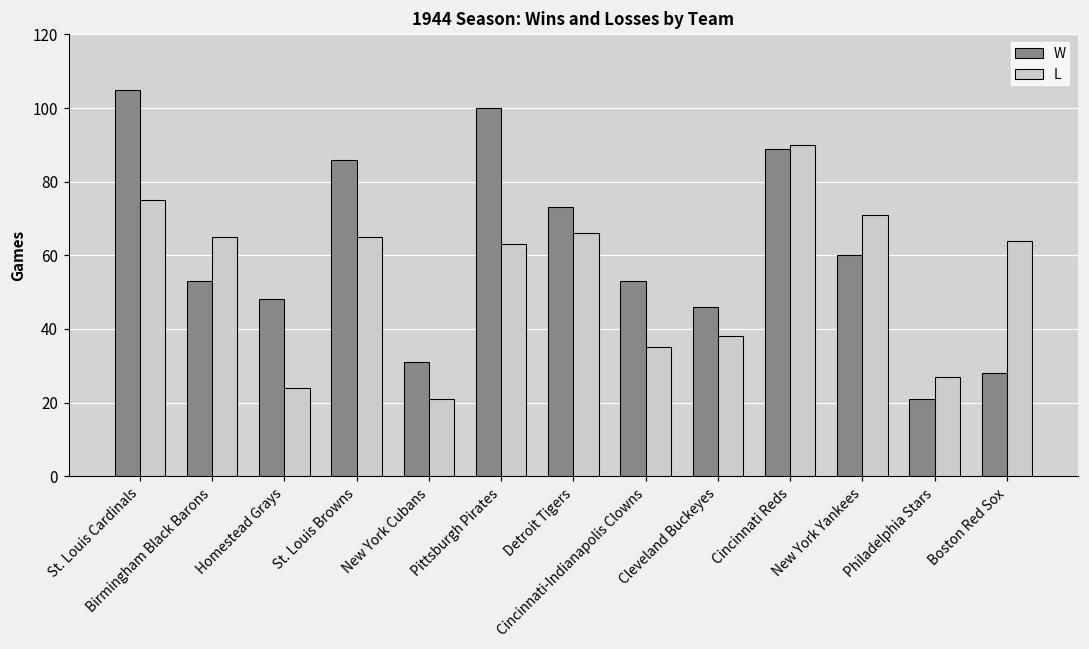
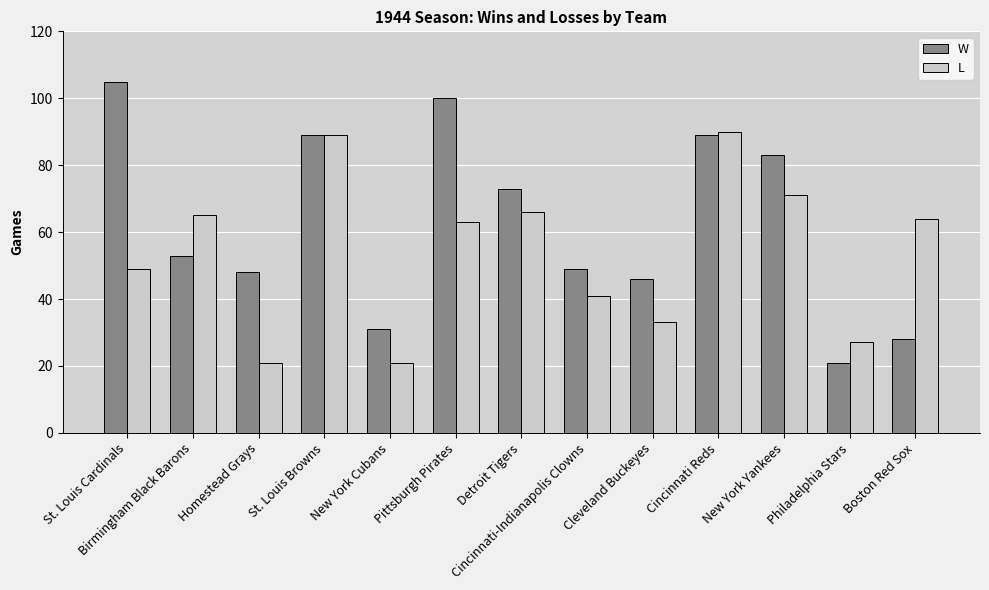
L, St. Louis Cardinals: 75 -> 49
L, Homestead Grays: 24 -> 21
W, St. Louis Browns: 86 -> 89
L, St. Louis Browns: 65 -> 89
W, Cincinnati-Indianapolis Clowns: 53 -> 49
L, Cincinnati-Indianapolis Clowns: 35 -> 41
L, Cleveland Buckeyes: 38 -> 33
W, New York Yankees: 60 -> 83
